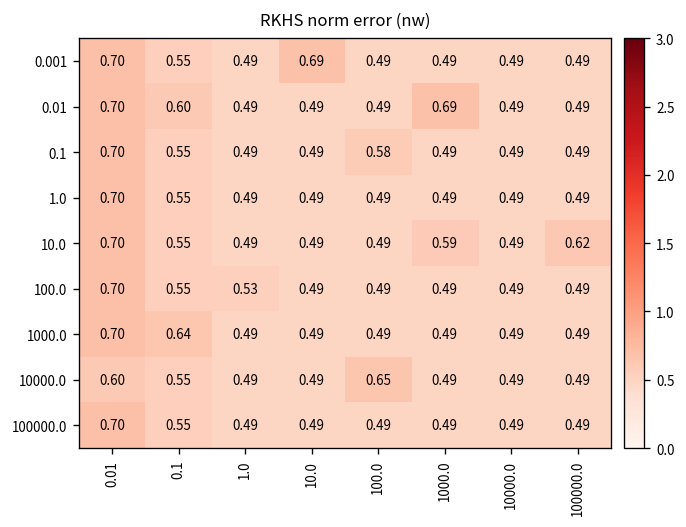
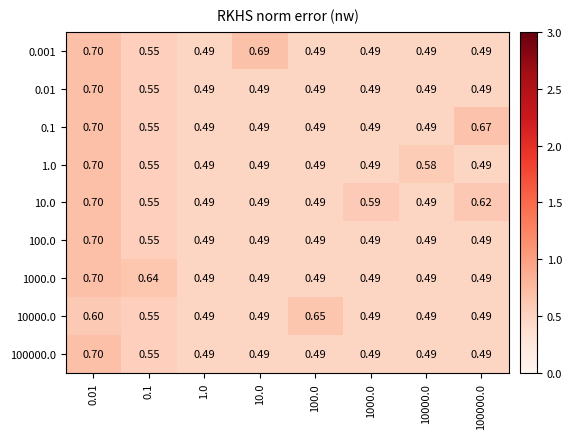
0.01, 0.1: 0.60 -> 0.55
0.01, 1000.0: 0.69 -> 0.49
0.1, 100.0: 0.58 -> 0.49
0.1, 100000.0: 0.49 -> 0.67
1.0, 10000.0: 0.49 -> 0.58
100.0, 1.0: 0.53 -> 0.49
